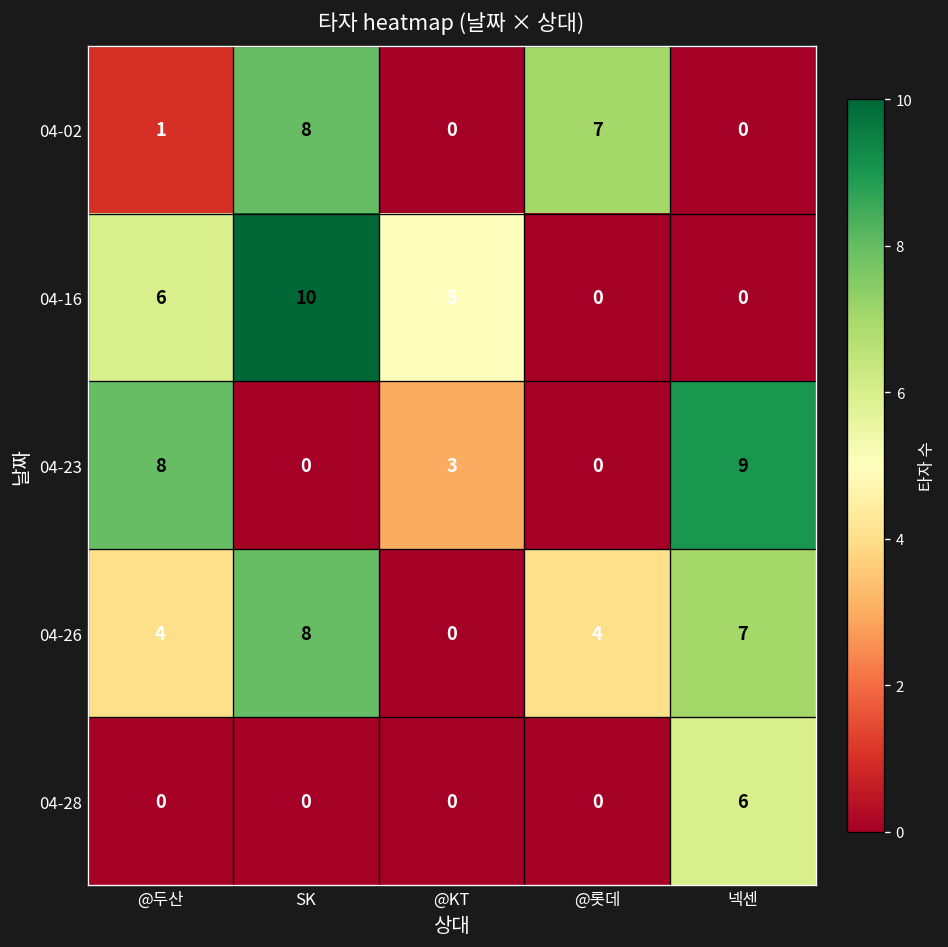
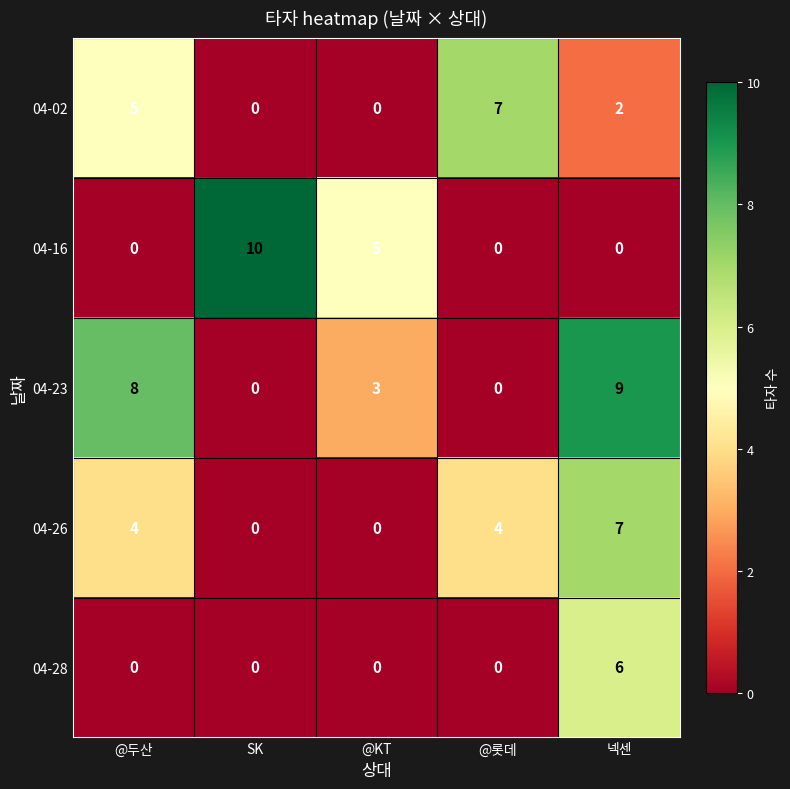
04-02, @두산: 1 -> 5
04-02, SK: 8 -> 0
04-02, 넥센: 0 -> 2
04-16, @두산: 6 -> 0
04-26, SK: 8 -> 0
